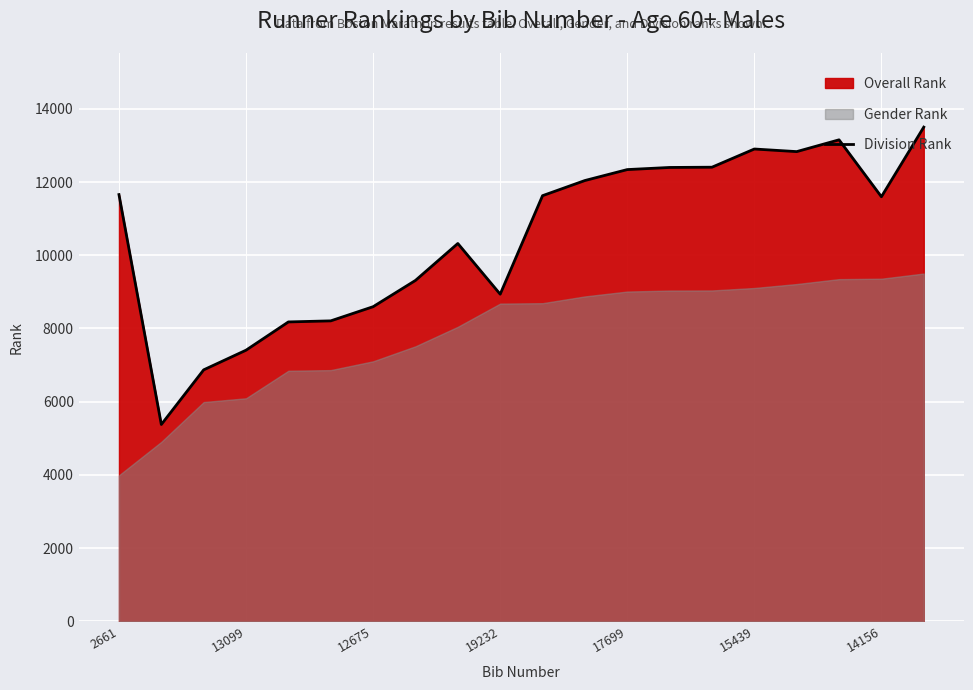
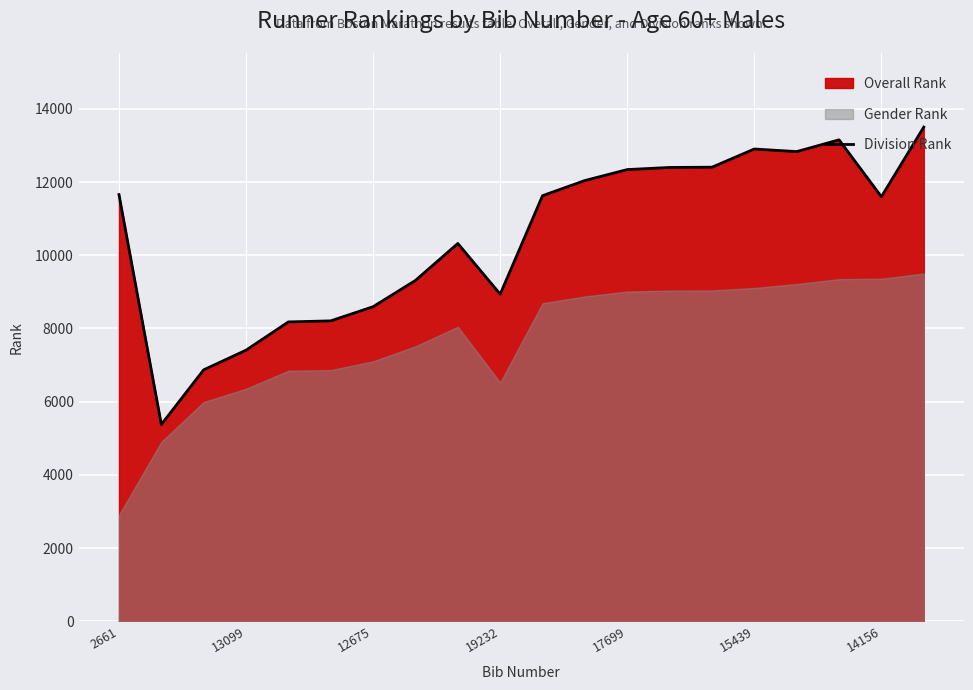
Gender Rank, 2661: 4000 -> 2900
Gender Rank, 13099: 6100 -> 6400
Gender Rank, 19232: 8700 -> 6500
